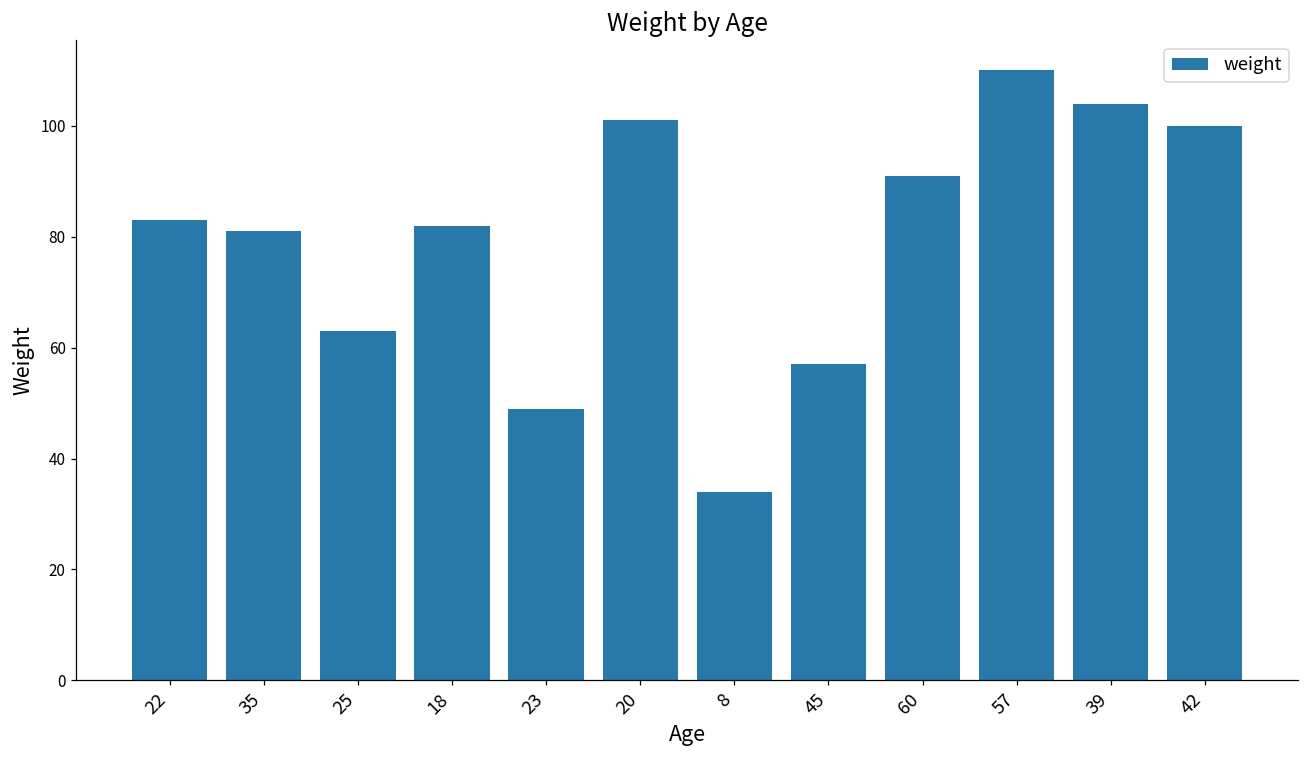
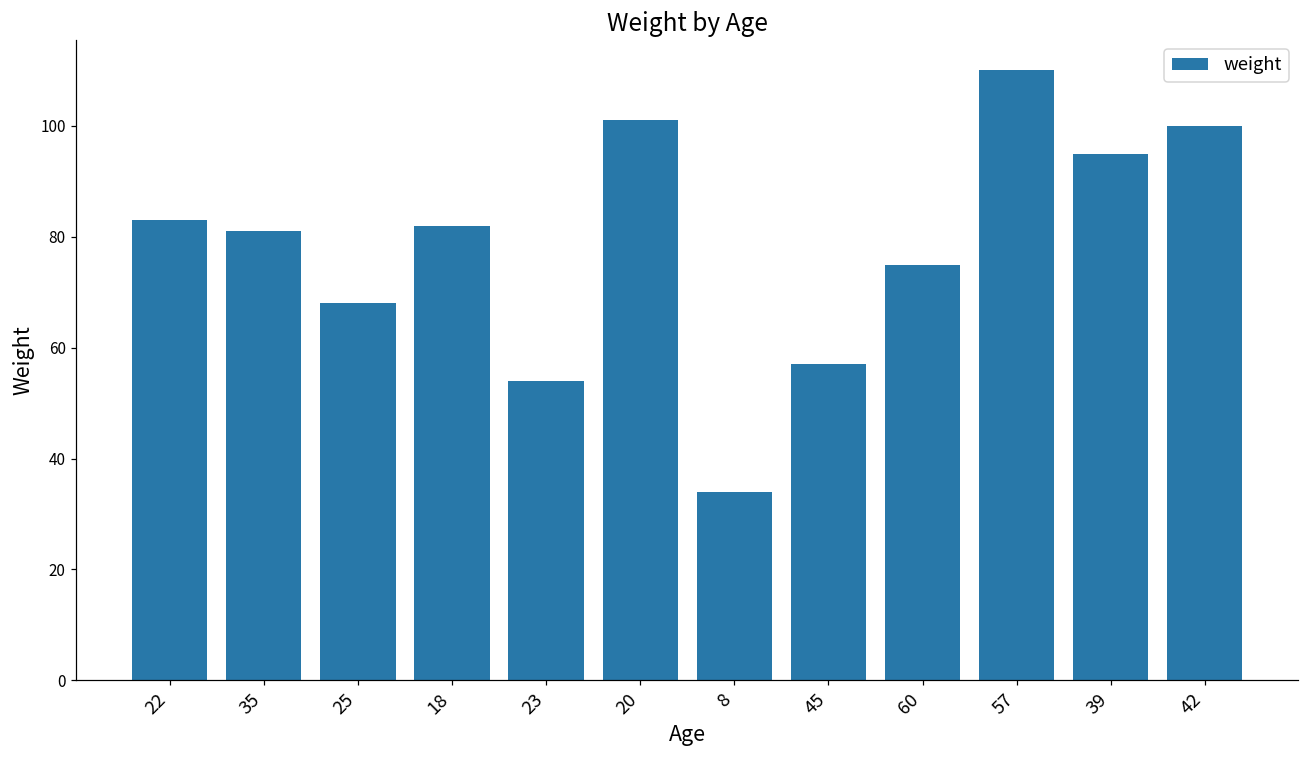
25: 63 -> 68
23: 49 -> 54
60: 91 -> 75
39: 104 -> 95
